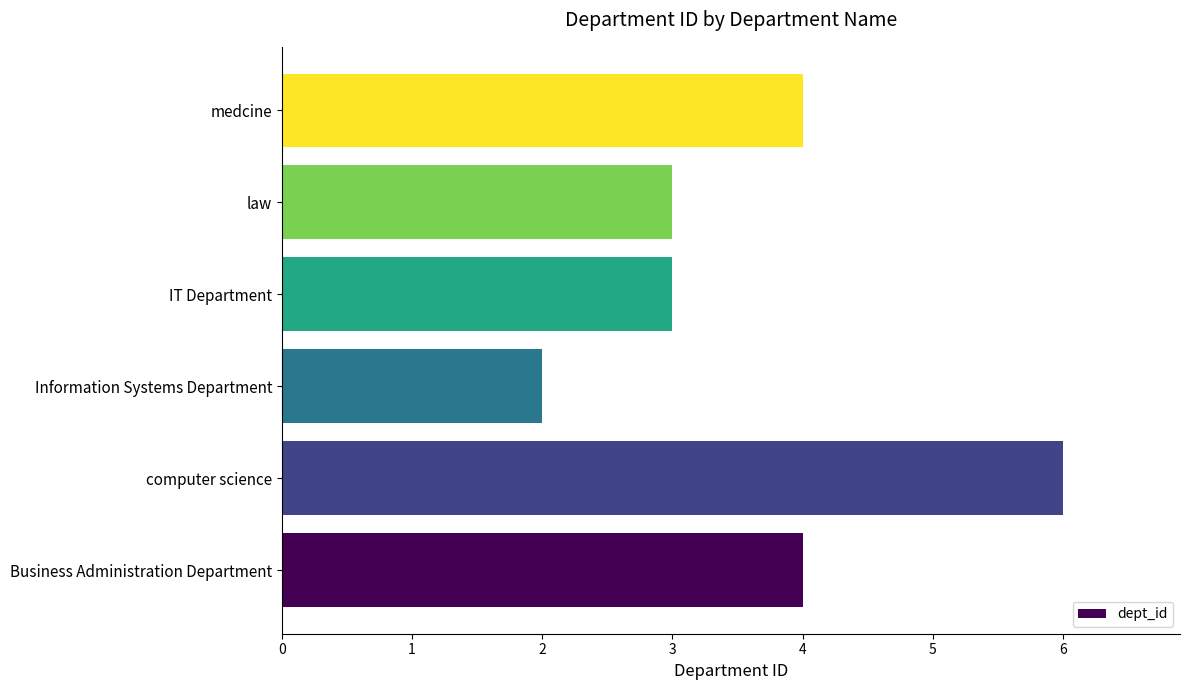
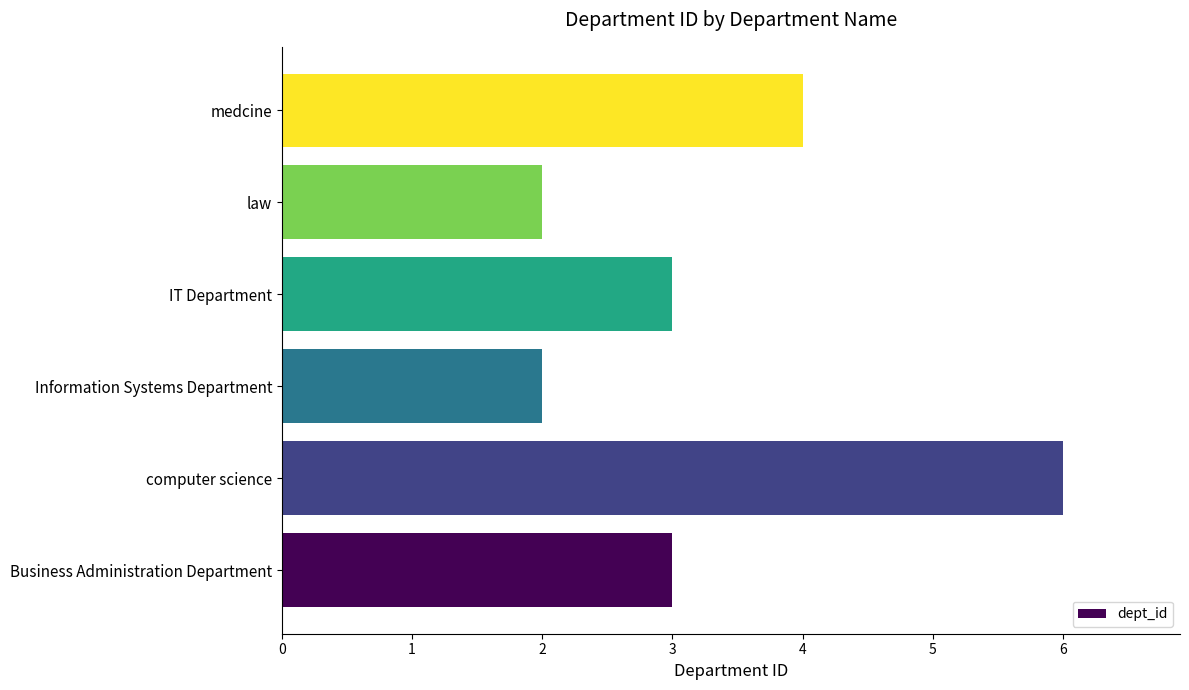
law: 3 -> 2
Business Administration Department: 4 -> 3
